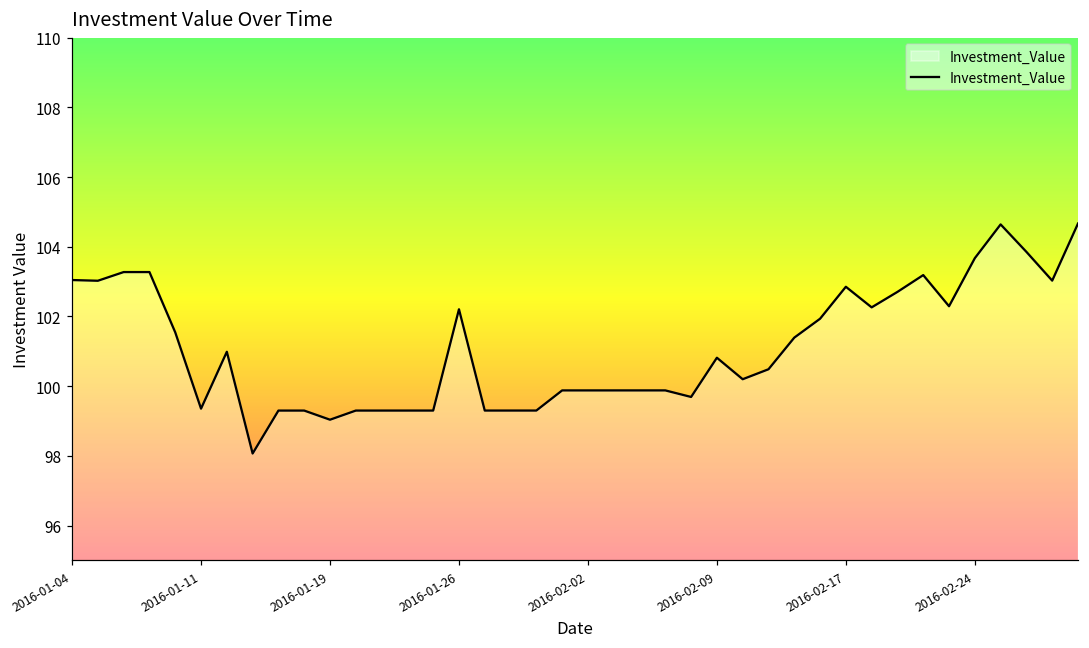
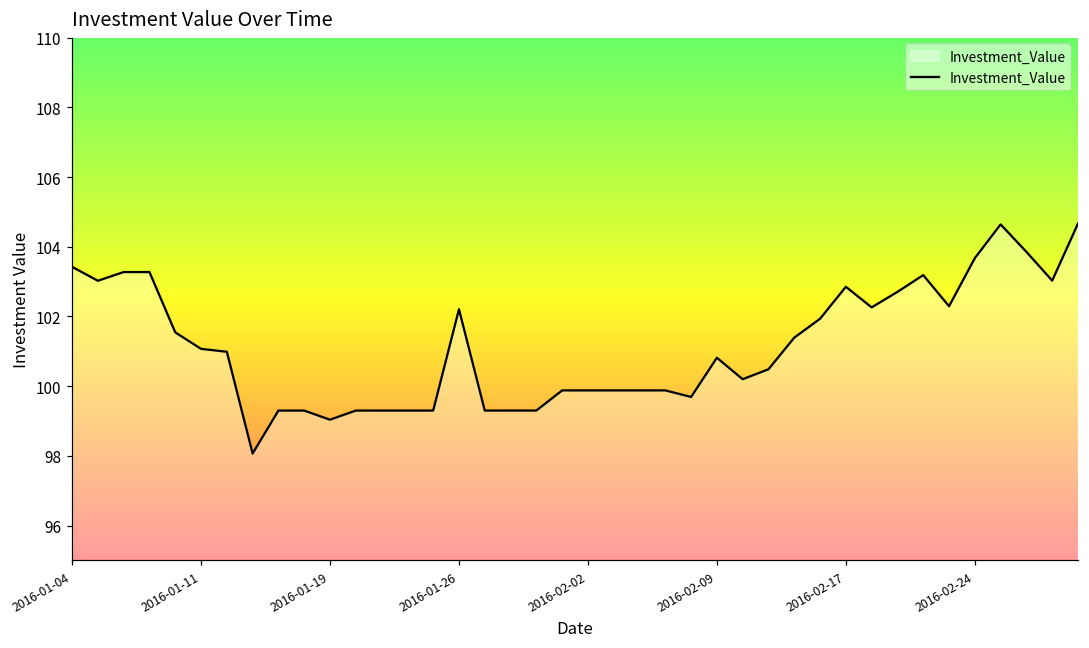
2016-01-04: 103.0 -> 103.4
2016-01-11: 99.4 -> 101.1
